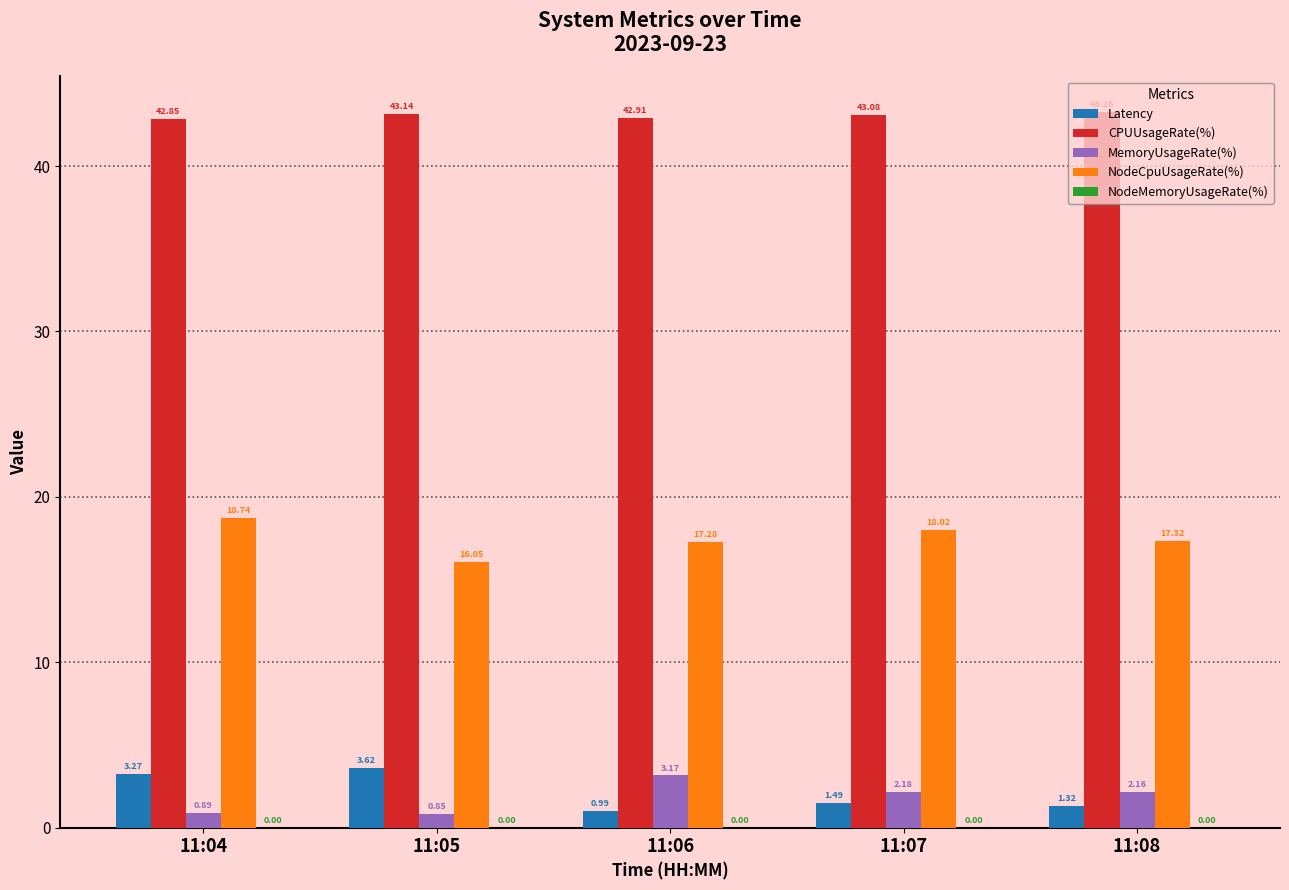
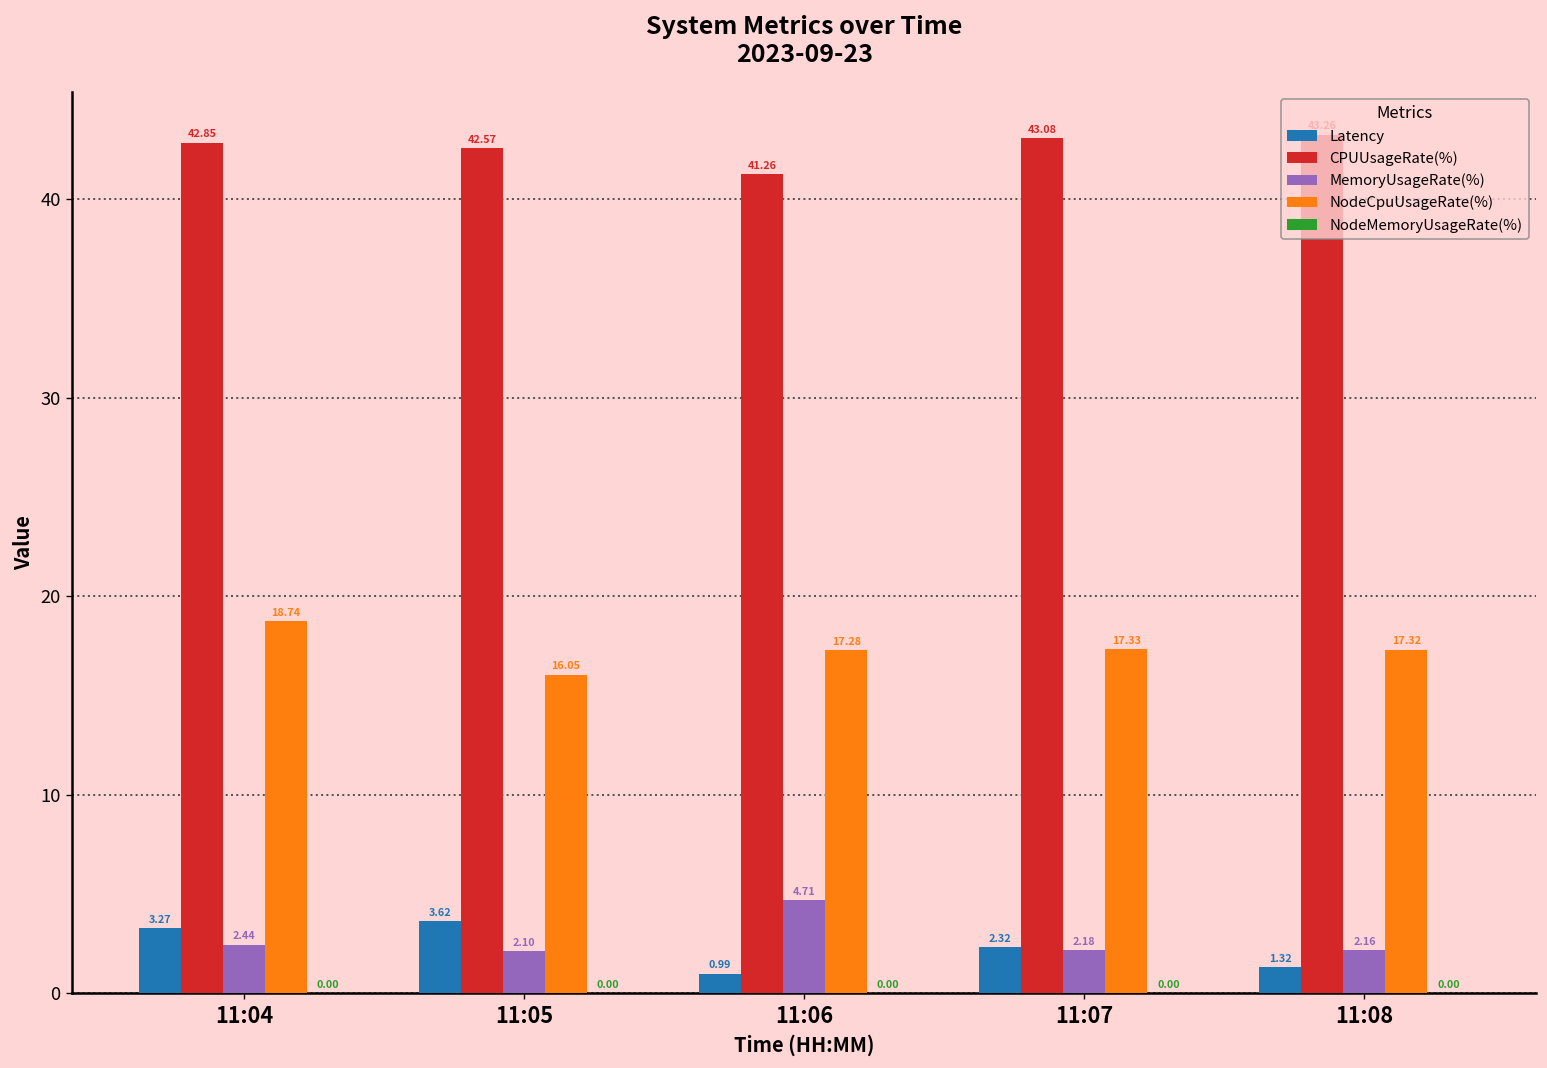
MemoryUsageRate(%), 11:04: 0.89 -> 2.44
CPUUsageRate(%), 11:05: 43.14 -> 42.57
MemoryUsageRate(%), 11:05: 0.85 -> 2.10
CPUUsageRate(%), 11:06: 42.91 -> 41.26
MemoryUsageRate(%), 11:06: 3.17 -> 4.71
Latency, 11:07: 1.49 -> 2.32
NodeCpuUsageRate(%), 11:07: 18.02 -> 17.33
